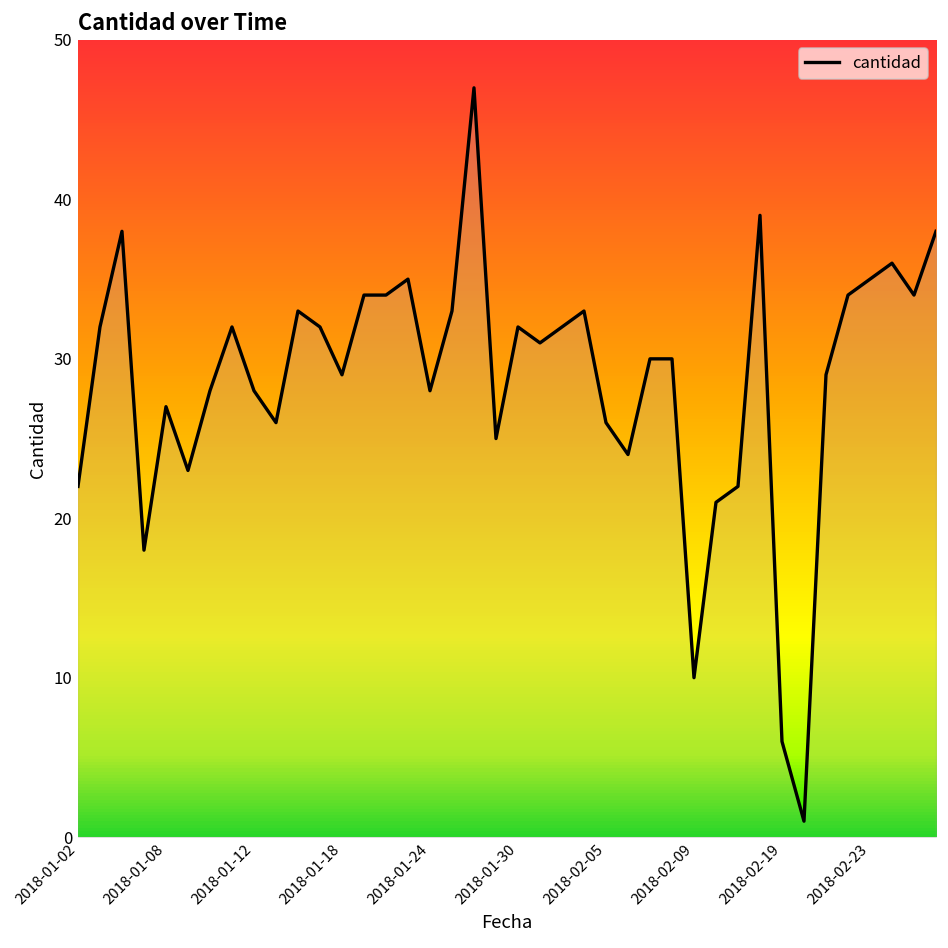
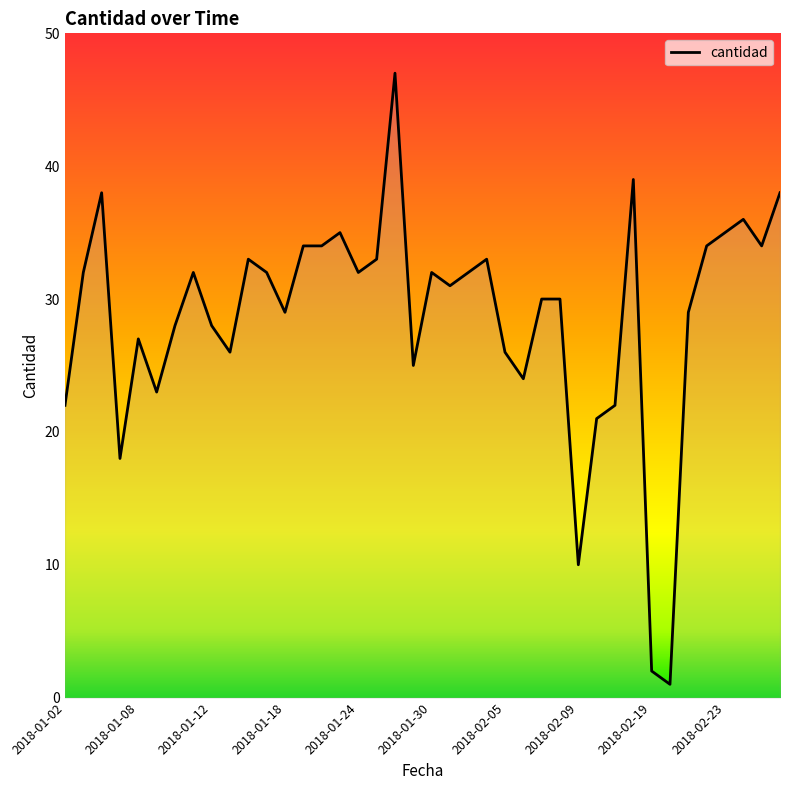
2018-01-24: 28 -> 32
2018-02-19: 6 -> 2
